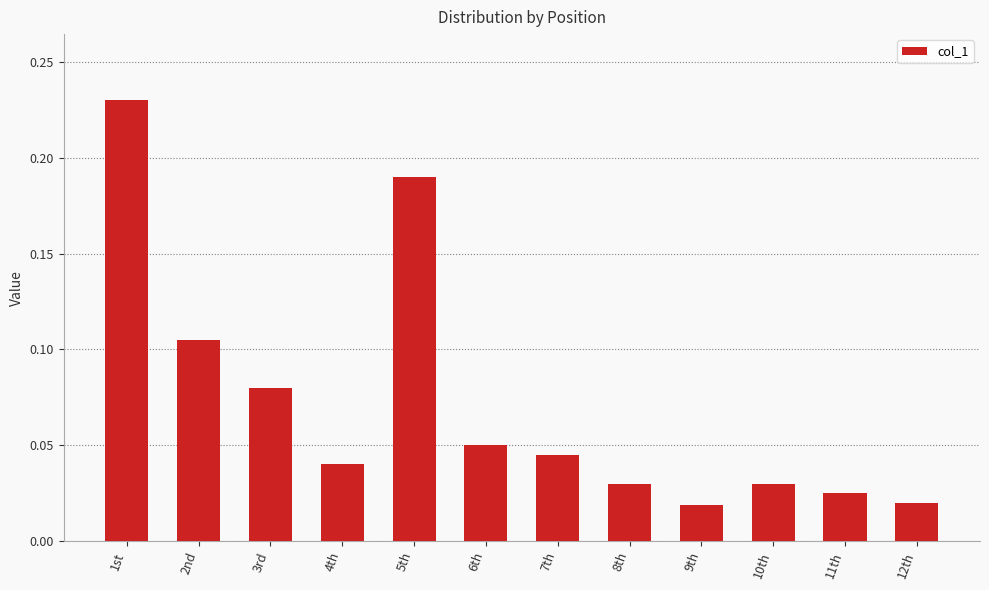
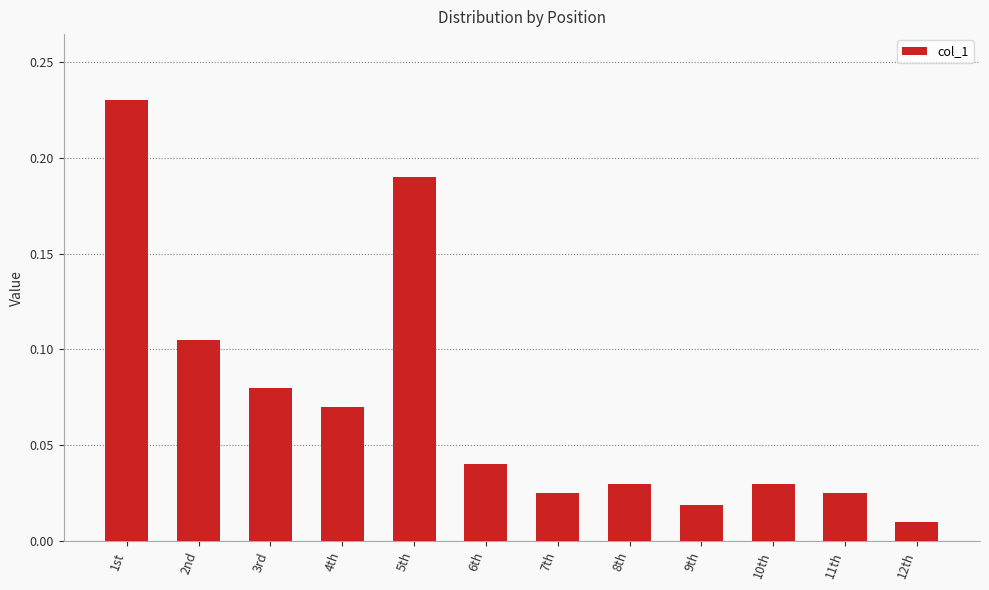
4th: 0.04 -> 0.07
6th: 0.05 -> 0.04
7th: 0.045 -> 0.025
12th: 0.02 -> 0.01
